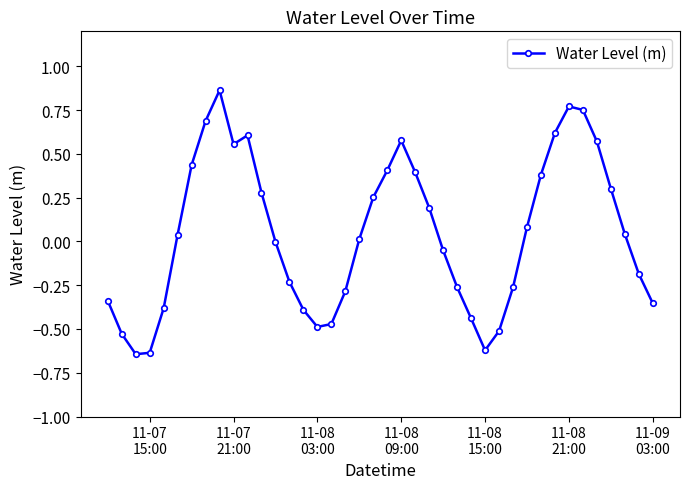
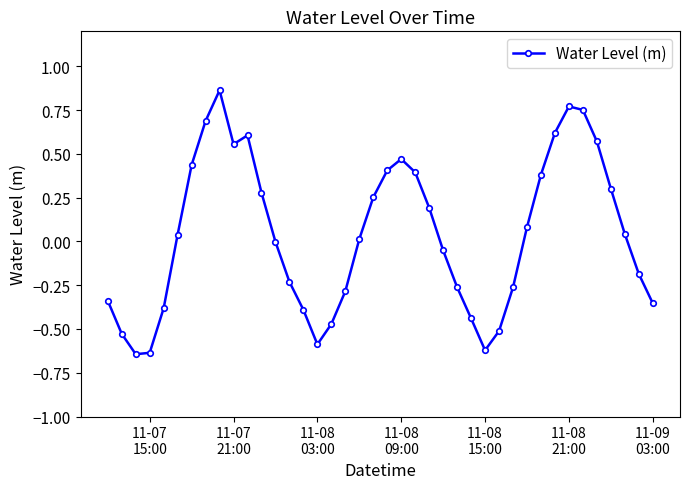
11-08 03:00: -0.49 -> -0.59
11-08 09:00: 0.58 -> 0.47
